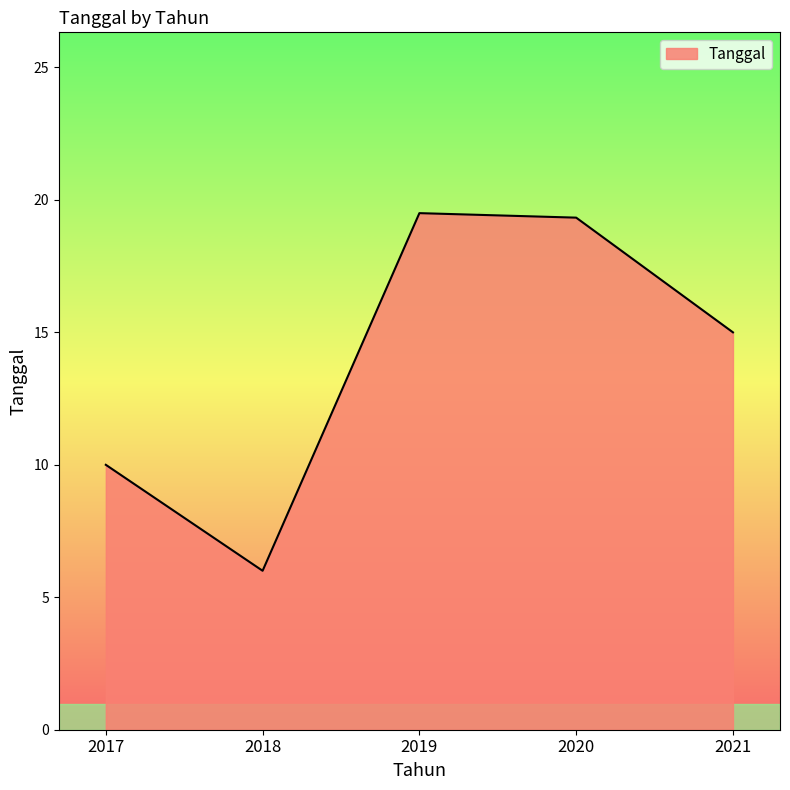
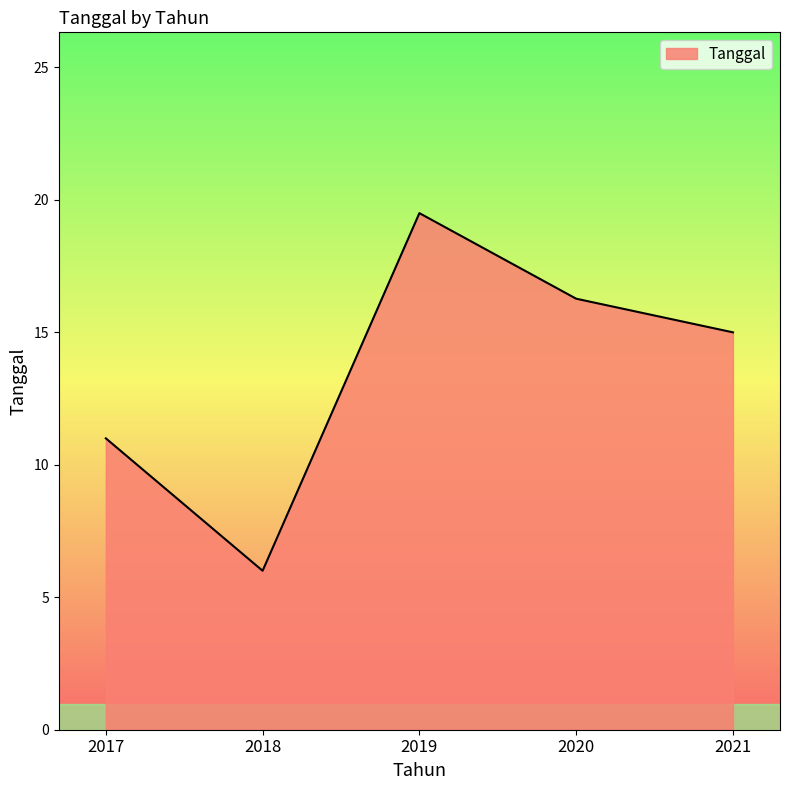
2017: 10 -> 11
2020: 19.3 -> 16.3
